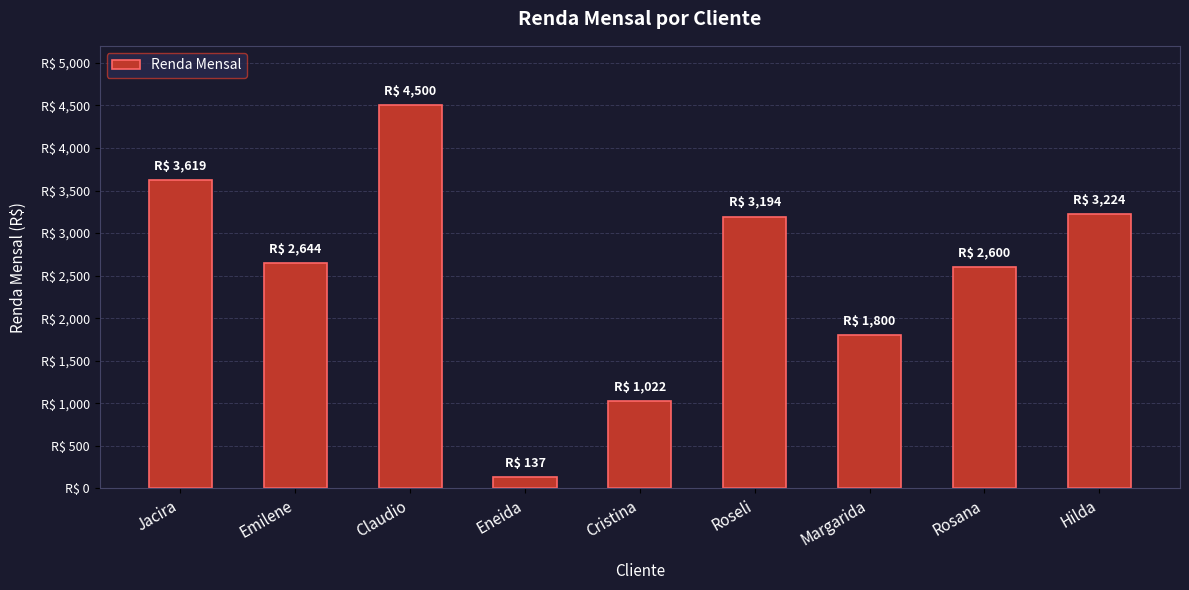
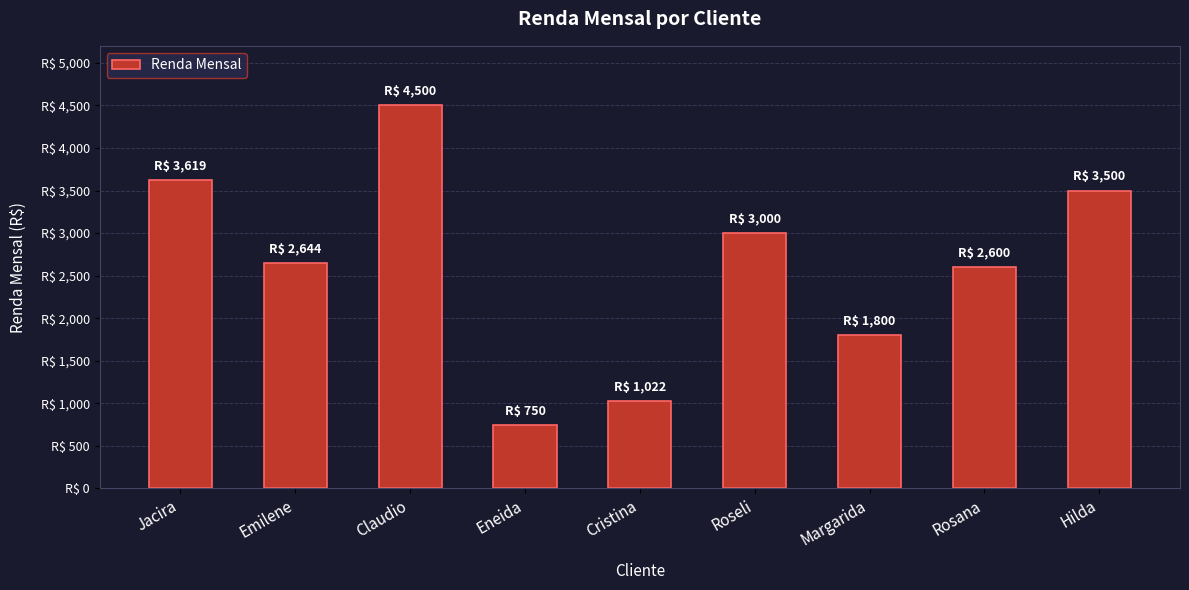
Eneida: 137 -> 750
Roseli: 3,194 -> 3,000
Hilda: 3,224 -> 3,500
